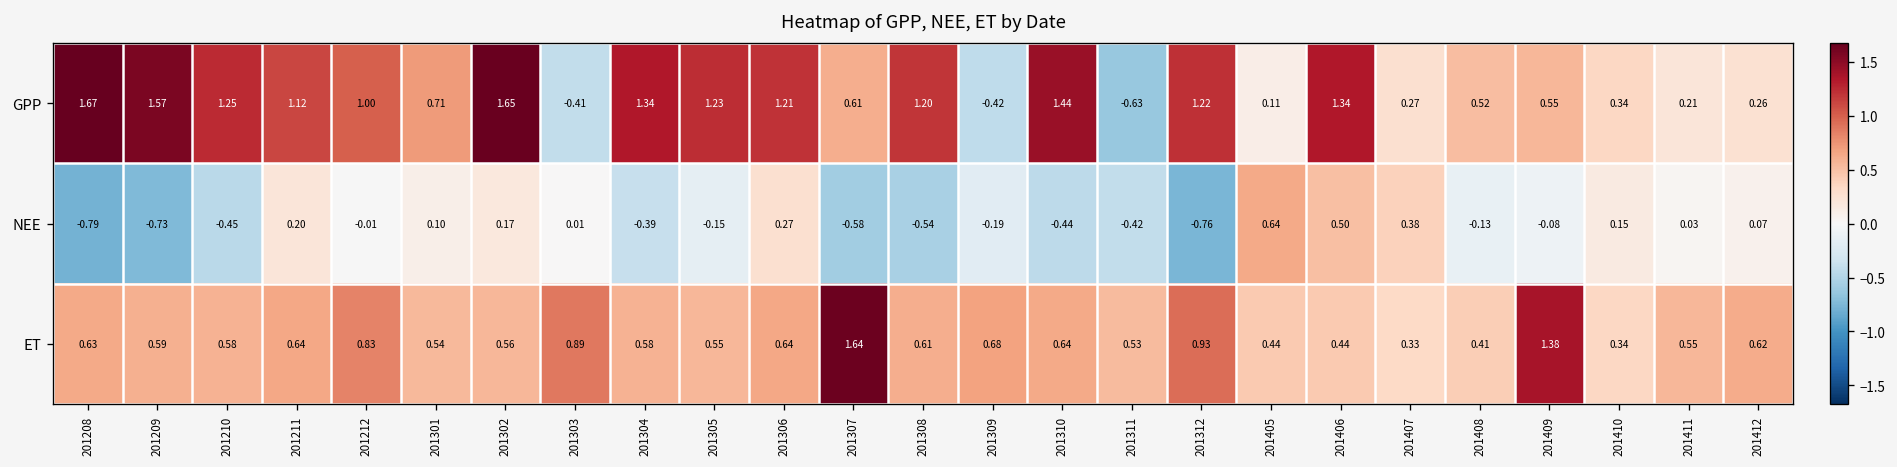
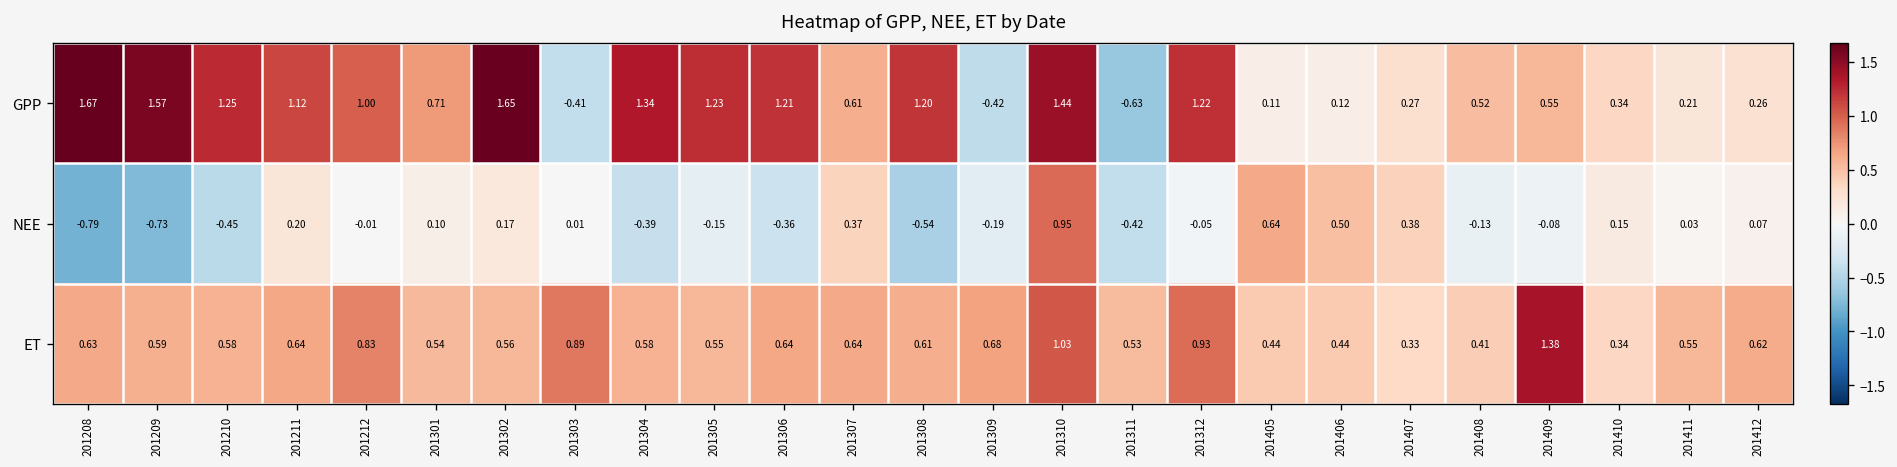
GPP, 201406: 1.34 -> 0.12
NEE, 201306: 0.27 -> -0.36
NEE, 201307: -0.58 -> 0.37
NEE, 201310: -0.44 -> 0.95
NEE, 201312: -0.76 -> -0.05
ET, 201307: 1.64 -> 0.64
ET, 201310: 0.64 -> 1.03
